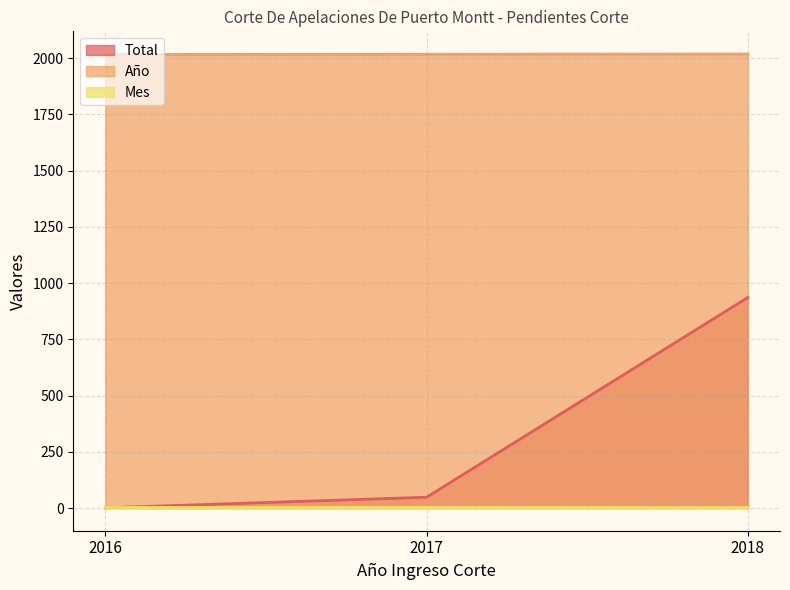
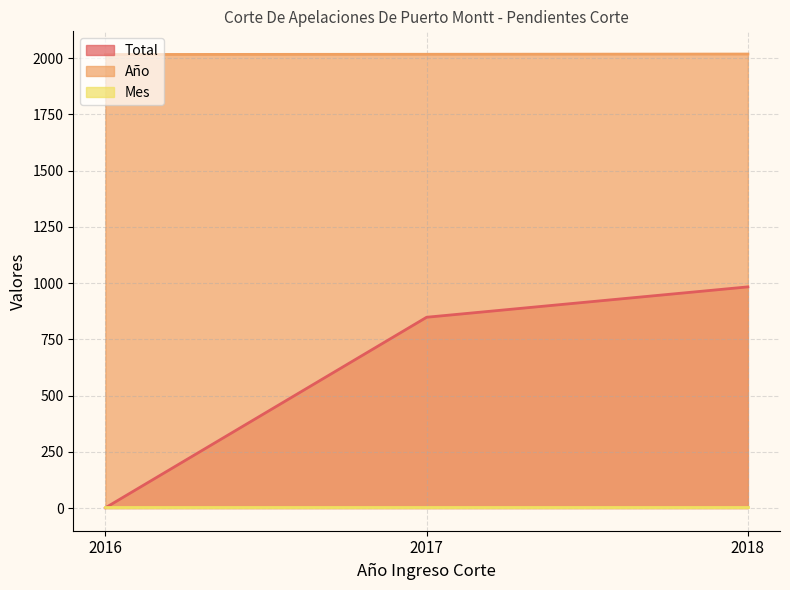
Total, 2017: 50 -> 850
Total, 2018: 940 -> 980
